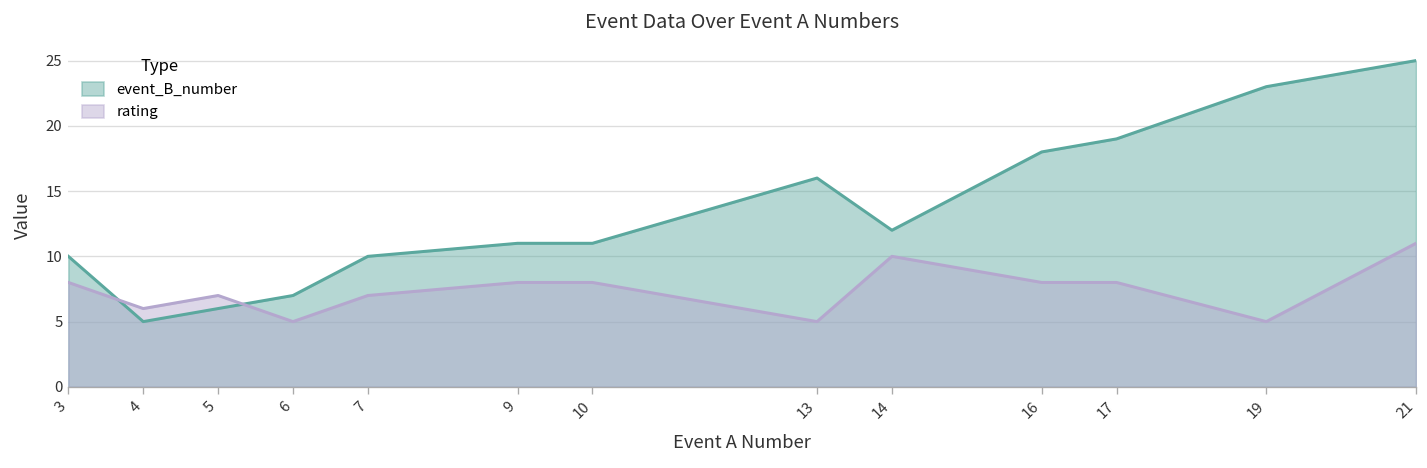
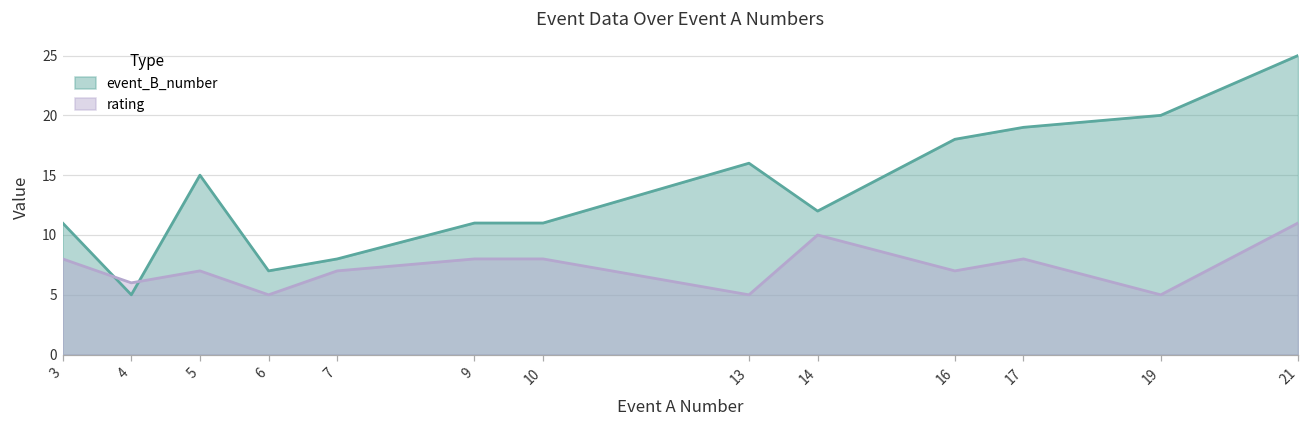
event_B_number, 3: 10 -> 11
event_B_number, 5: 6 -> 15
event_B_number, 7: 10 -> 8
rating, 16: 8 -> 7
event_B_number, 19: 23 -> 20
